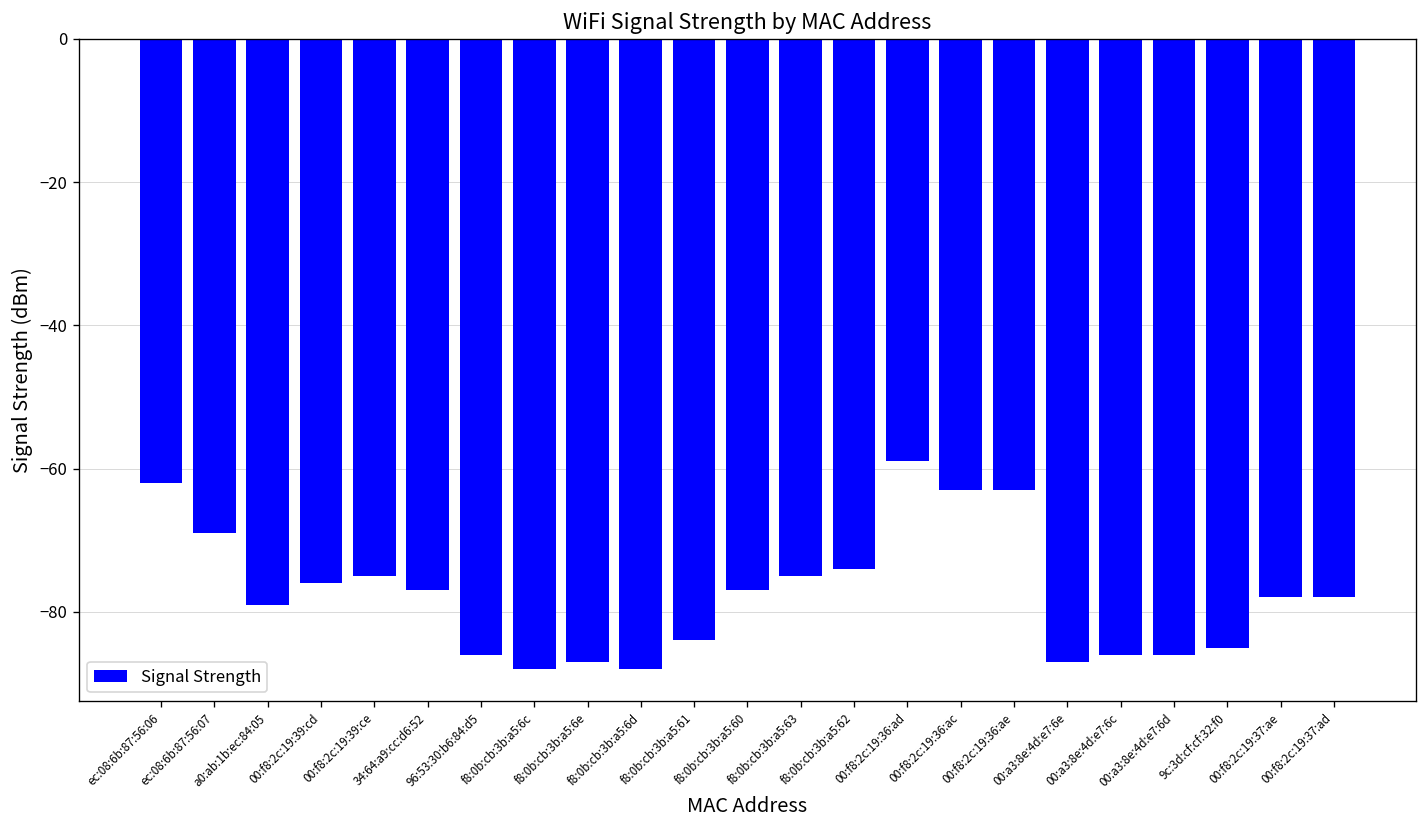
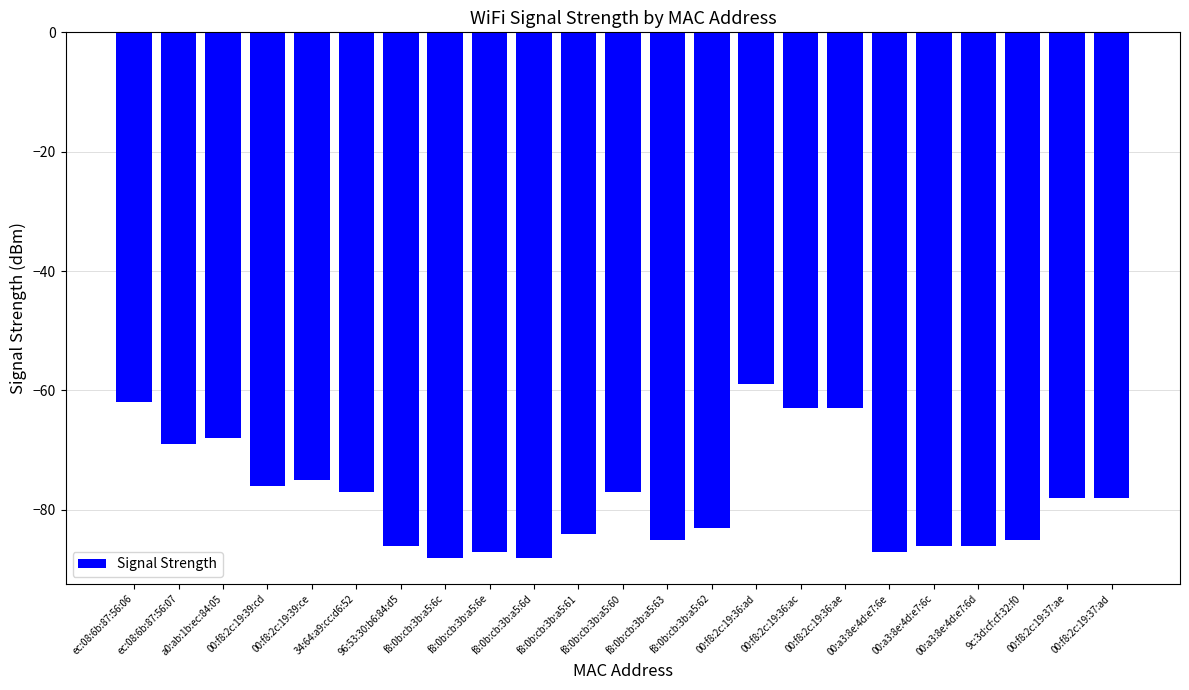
a0:ab:1b:ec:84:05: -79 -> -68
f8:0b:cb:3b:a5:63: -75 -> -85
f8:0b:cb:3b:a5:62: -74 -> -83
